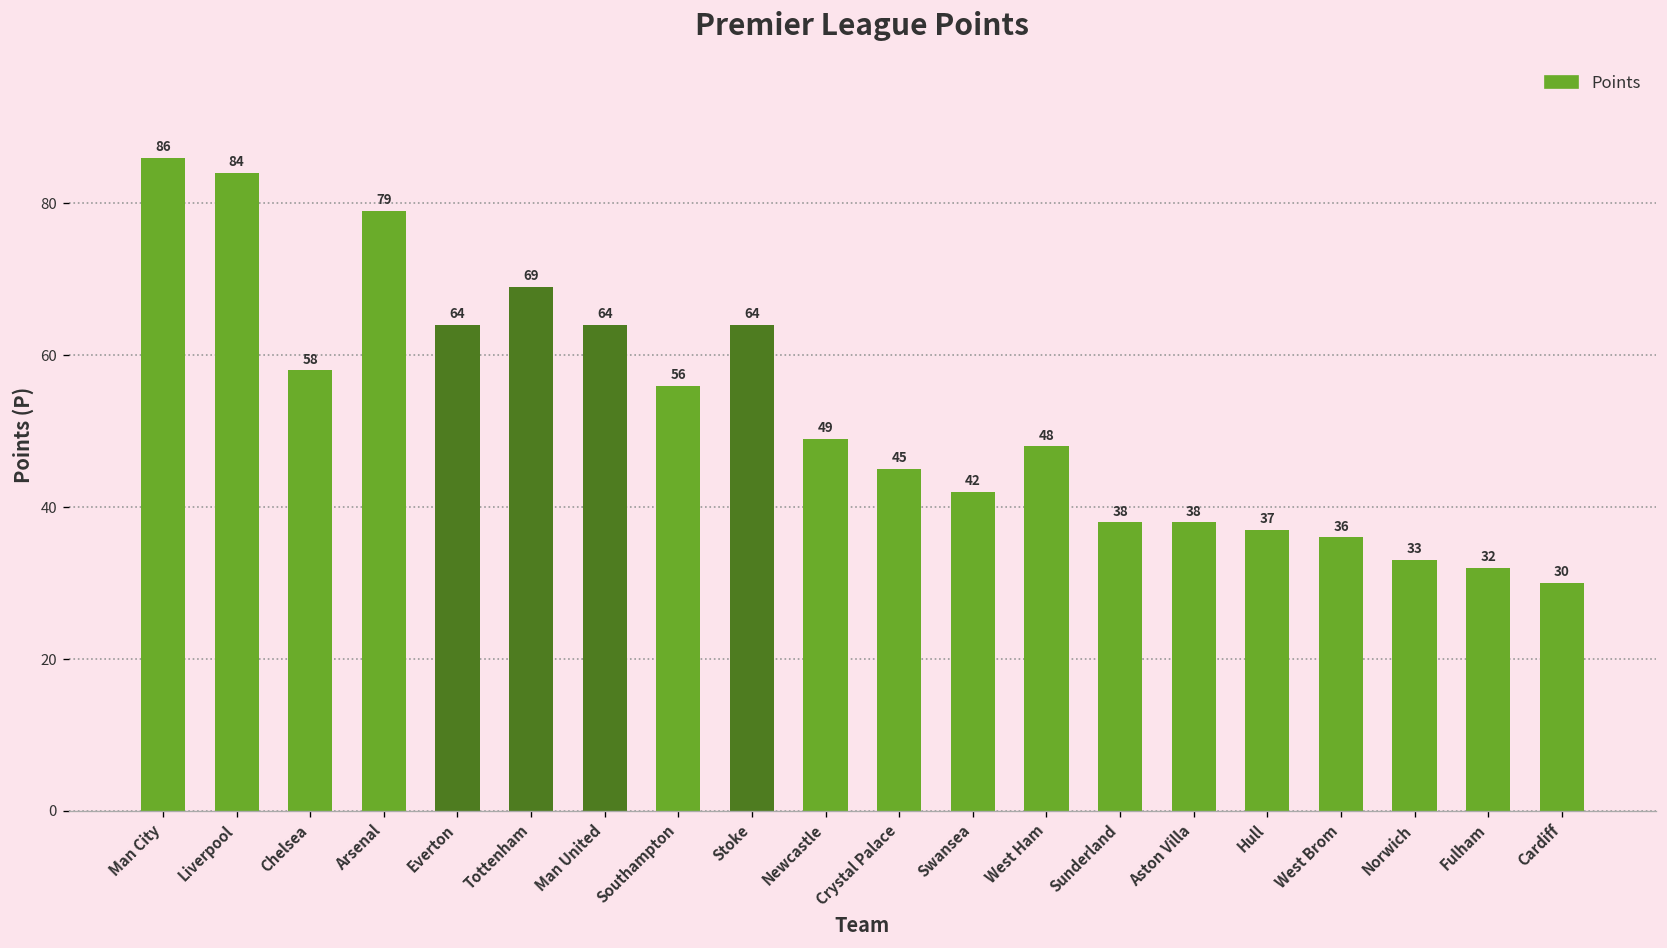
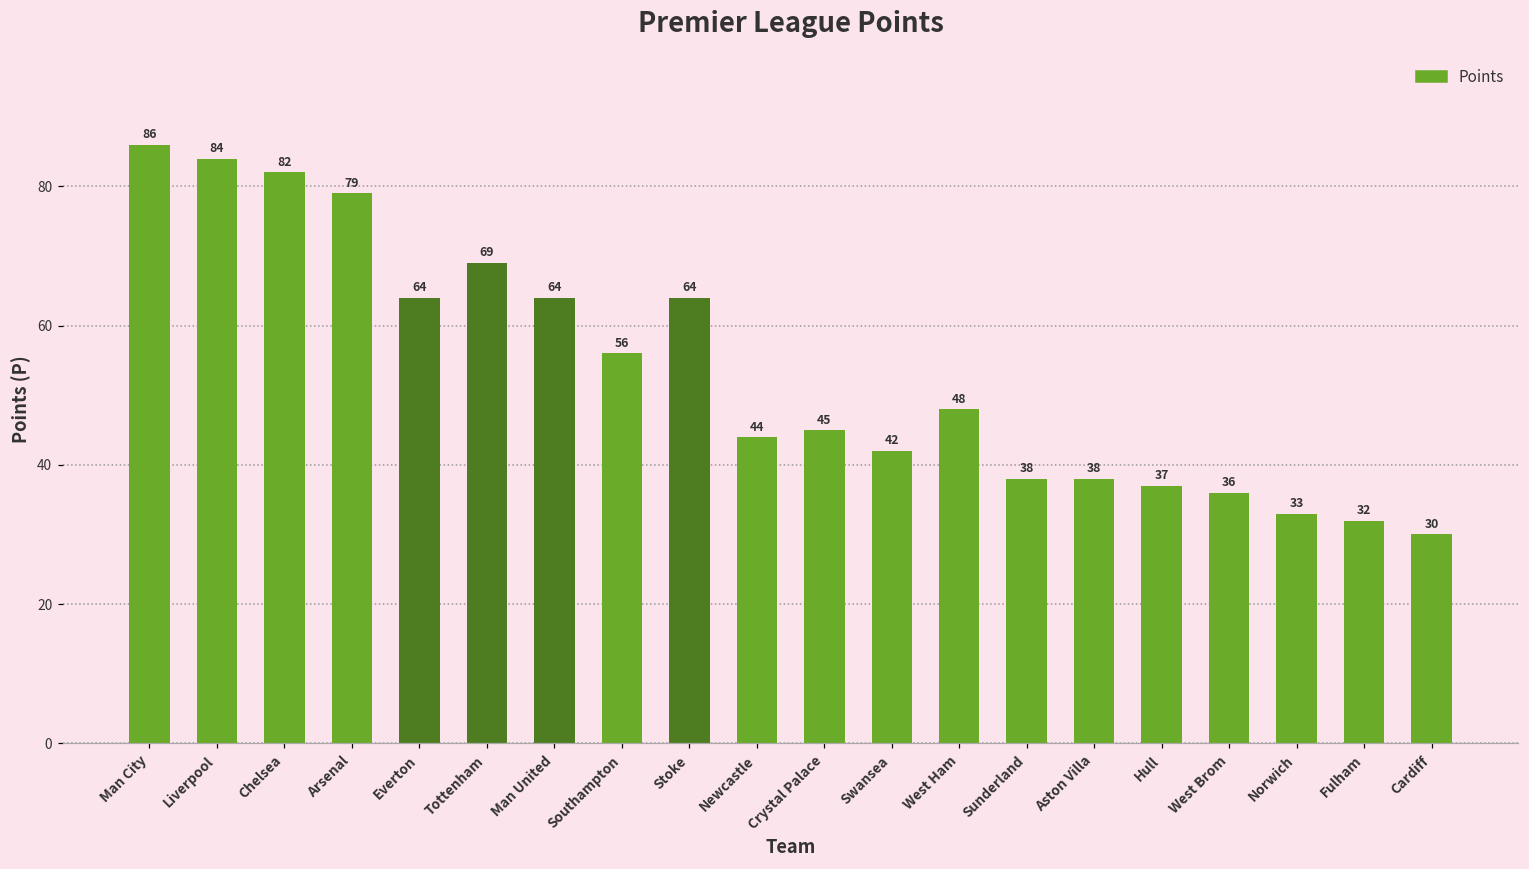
Chelsea: 58 -> 82
Newcastle: 49 -> 44
